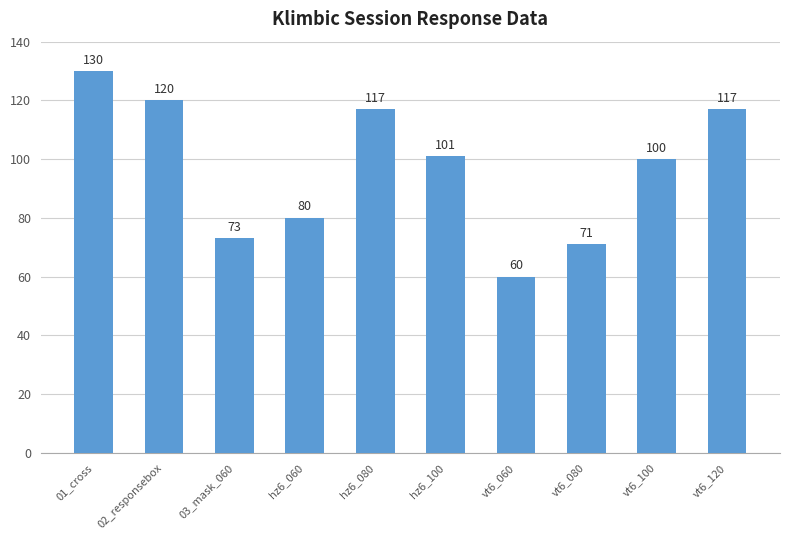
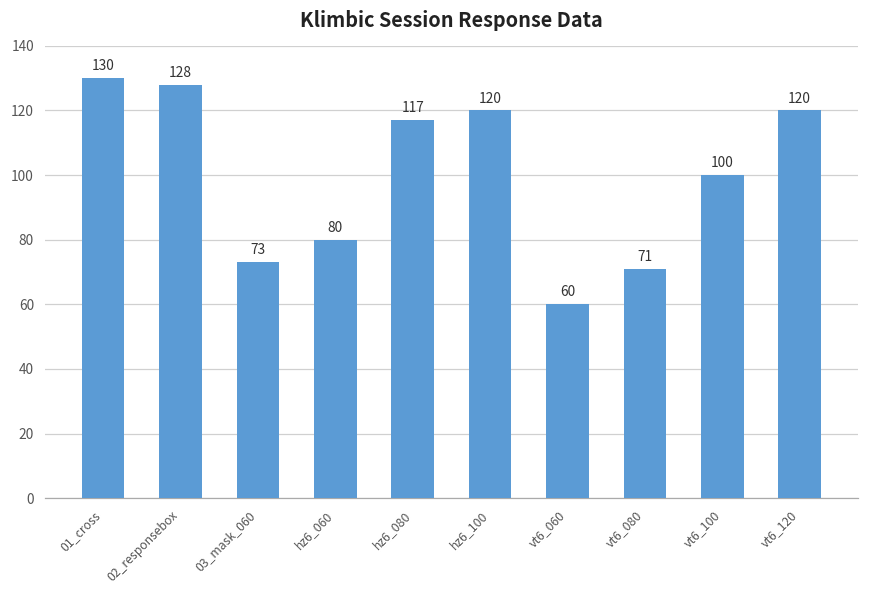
02_responsebox: 120 -> 128
hz6_100: 101 -> 120
vt6_120: 117 -> 120
